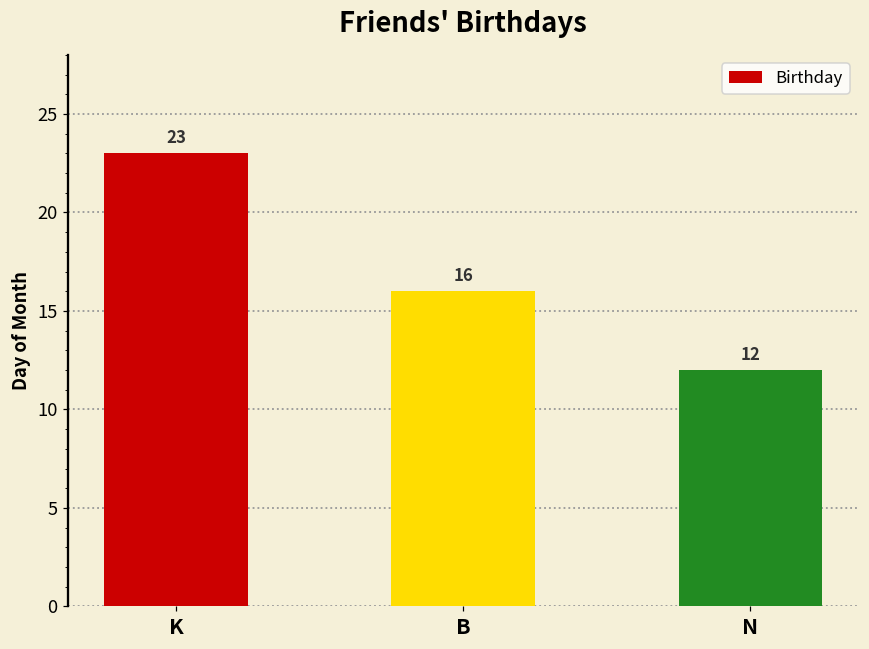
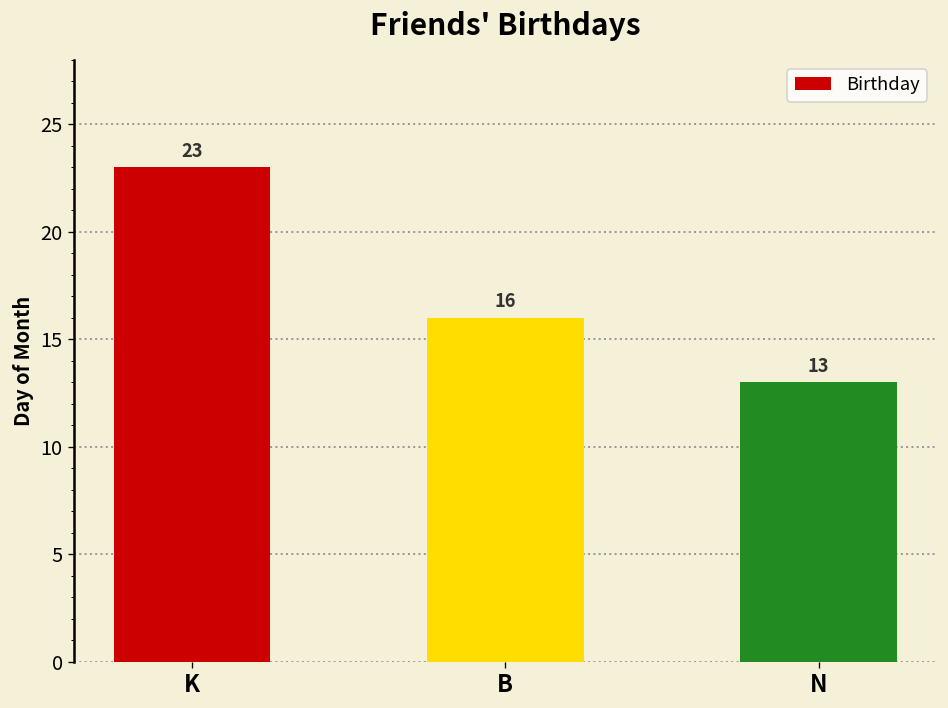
N: 12 -> 13
